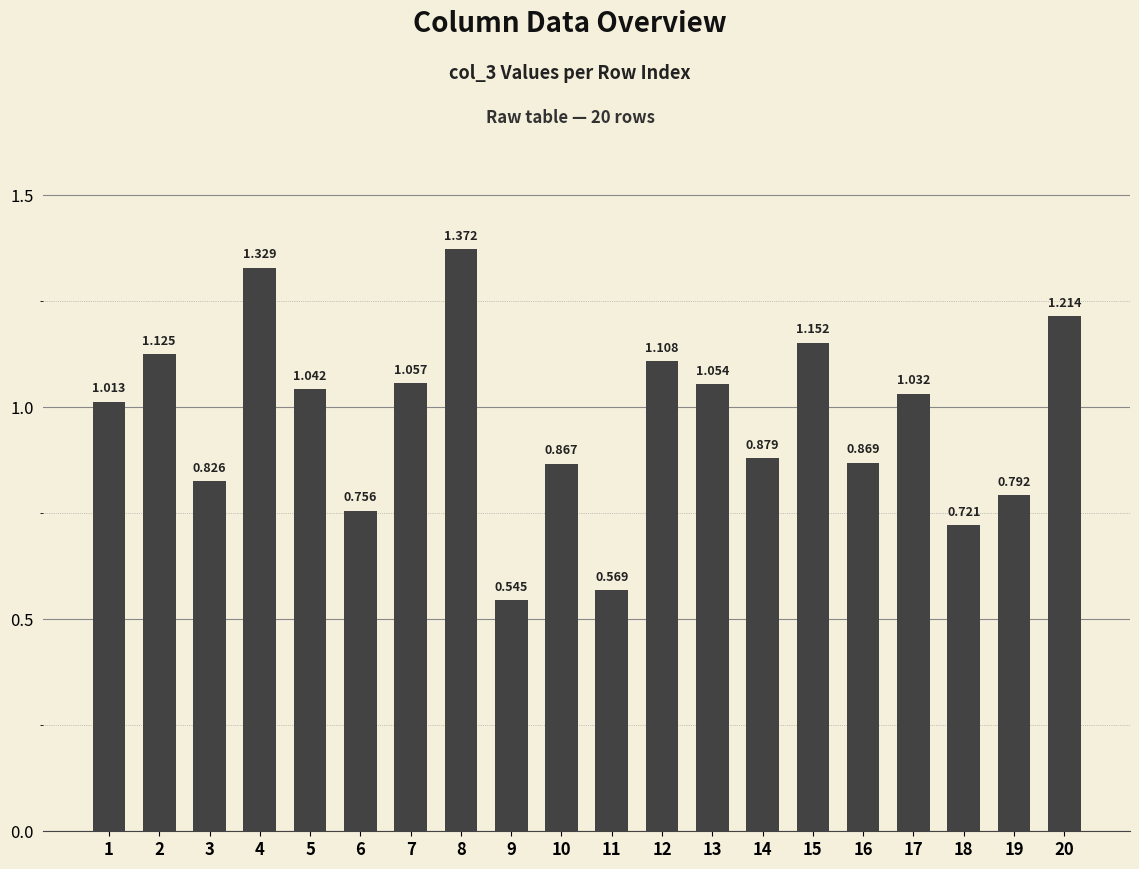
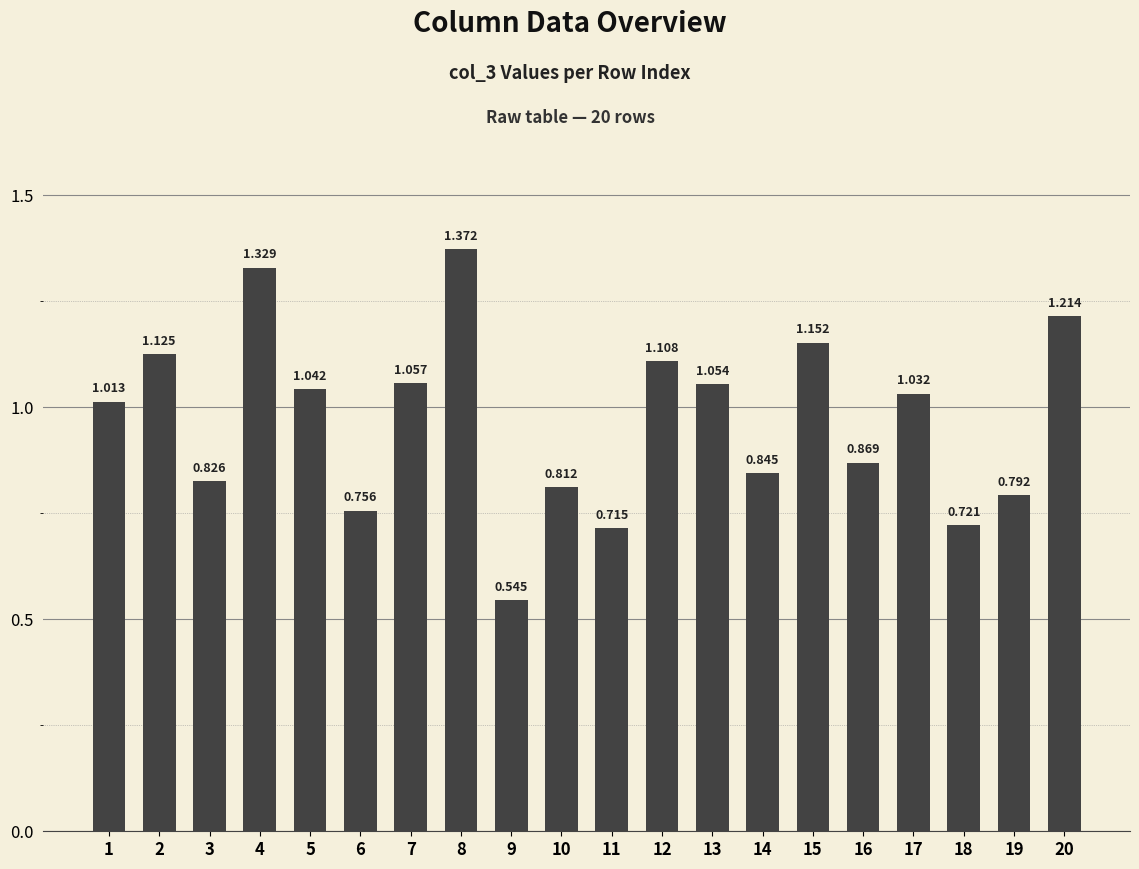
10: 0.867 -> 0.812
11: 0.569 -> 0.715
14: 0.879 -> 0.845
